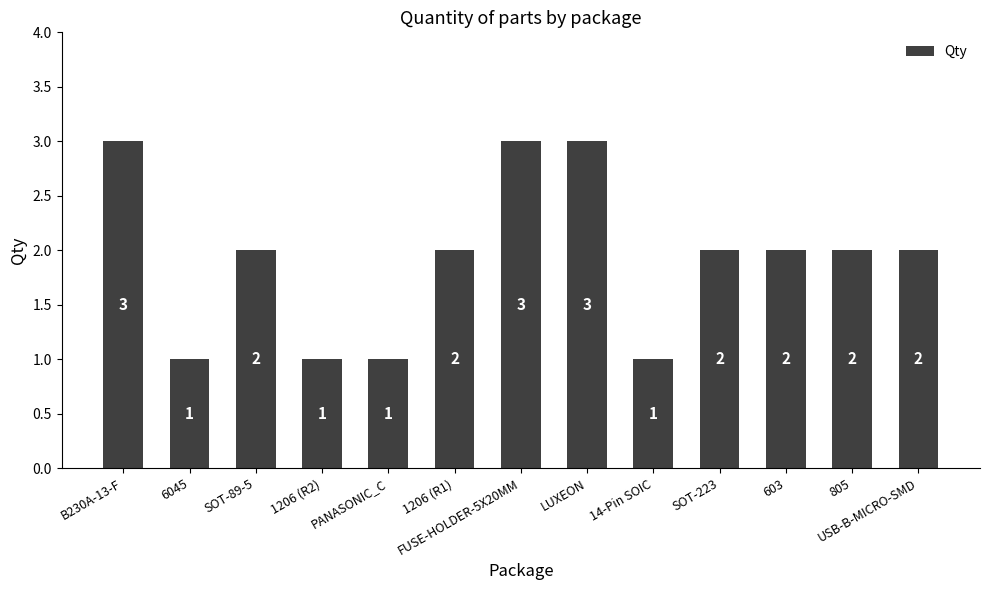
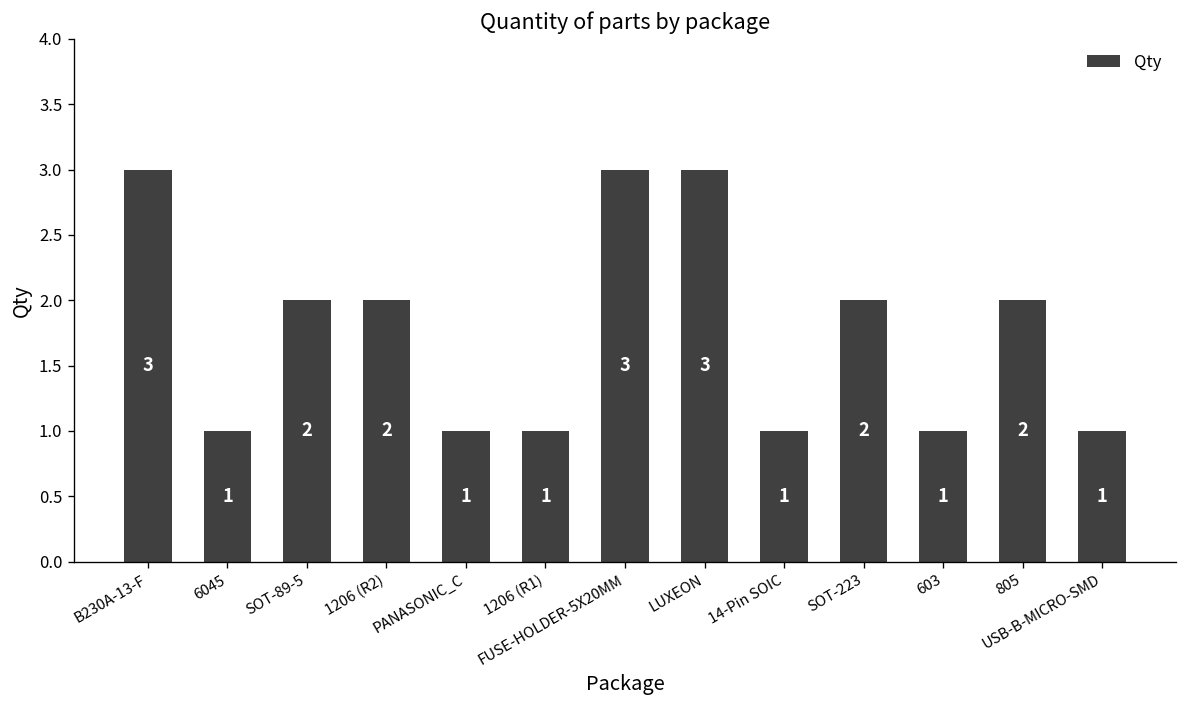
1206 (R2): 1 -> 2
1206 (R1): 2 -> 1
603: 2 -> 1
USB-B-MICRO-SMD: 2 -> 1
